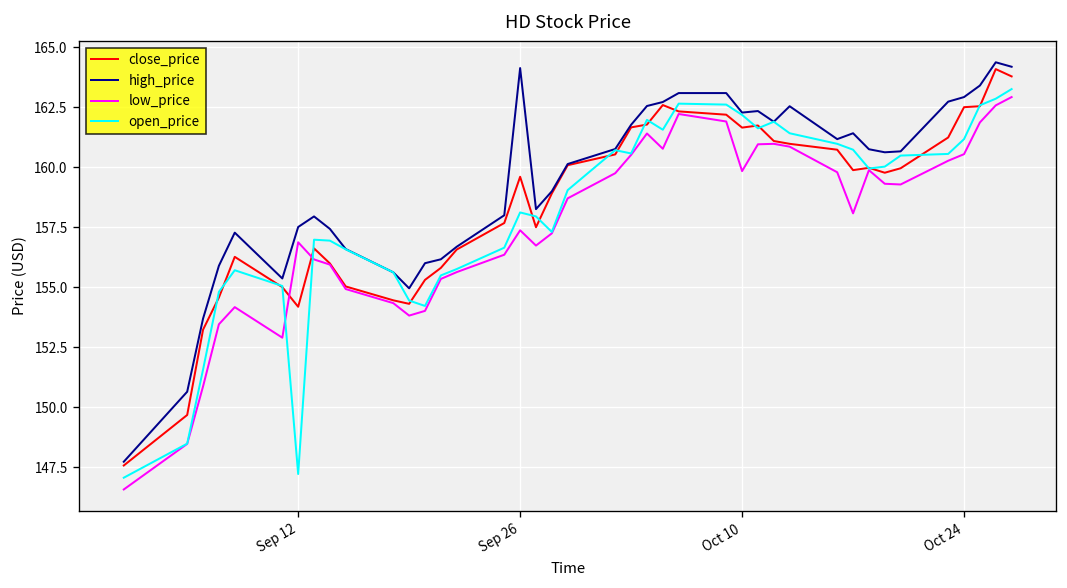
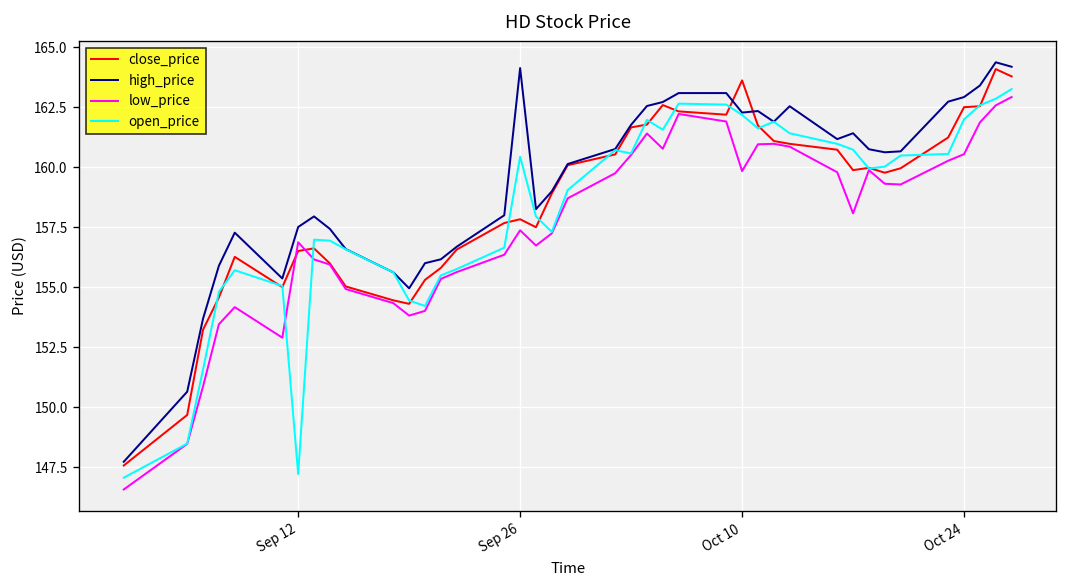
close_price, Sep 12: 154.2 -> 156.5
close_price, Sep 26: 159.6 -> 157.8
open_price, Sep 26: 158.1 -> 160.4
close_price, Oct 10: 161.7 -> 163.6
open_price, Oct 24: 161.2 -> 162.0
